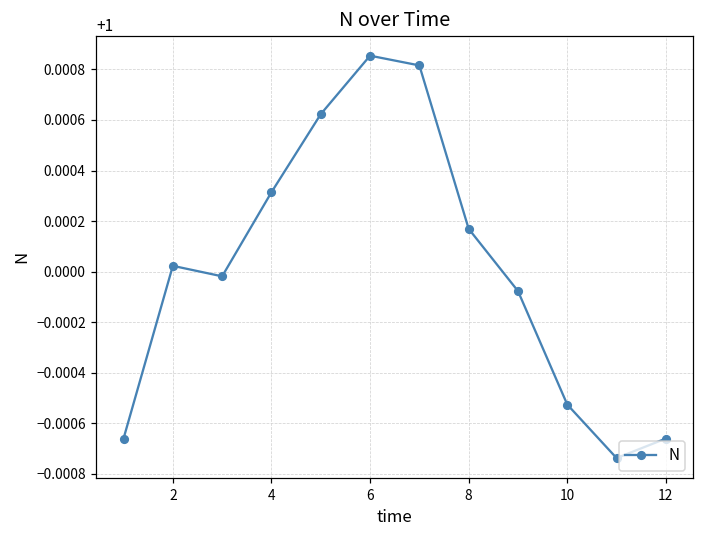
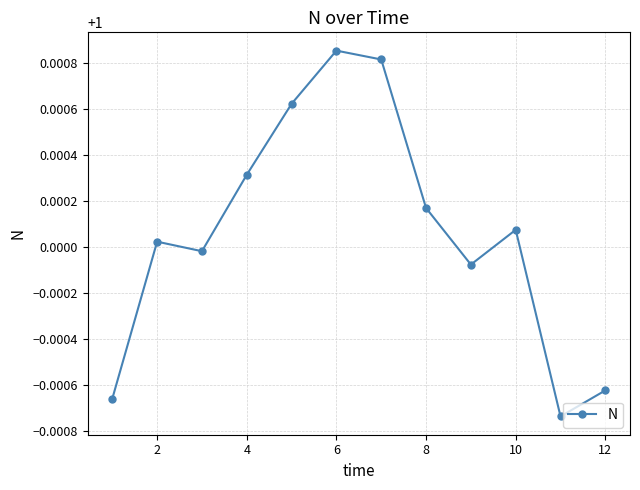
10: 0.99947 -> 1.00007
12: 0.99934 -> 0.99938
